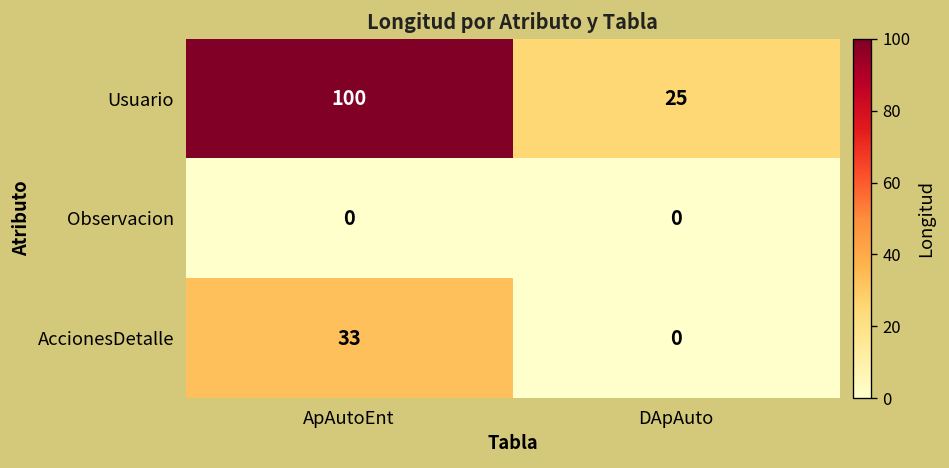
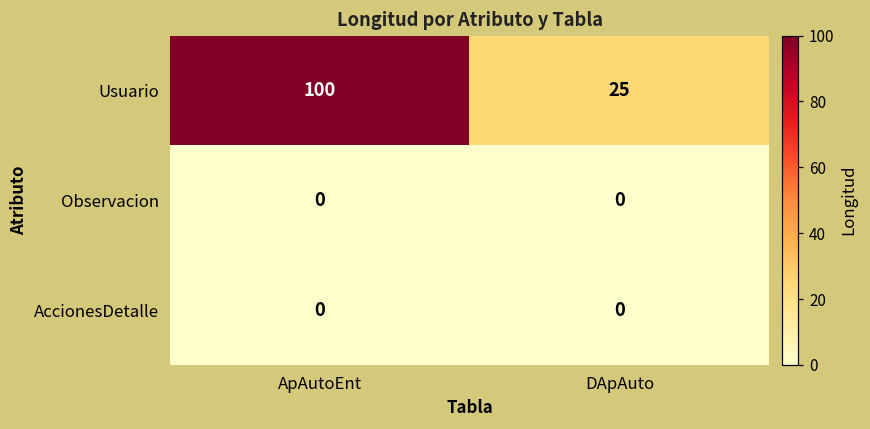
AccionesDetalle, ApAutoEnt: 33 -> 0
